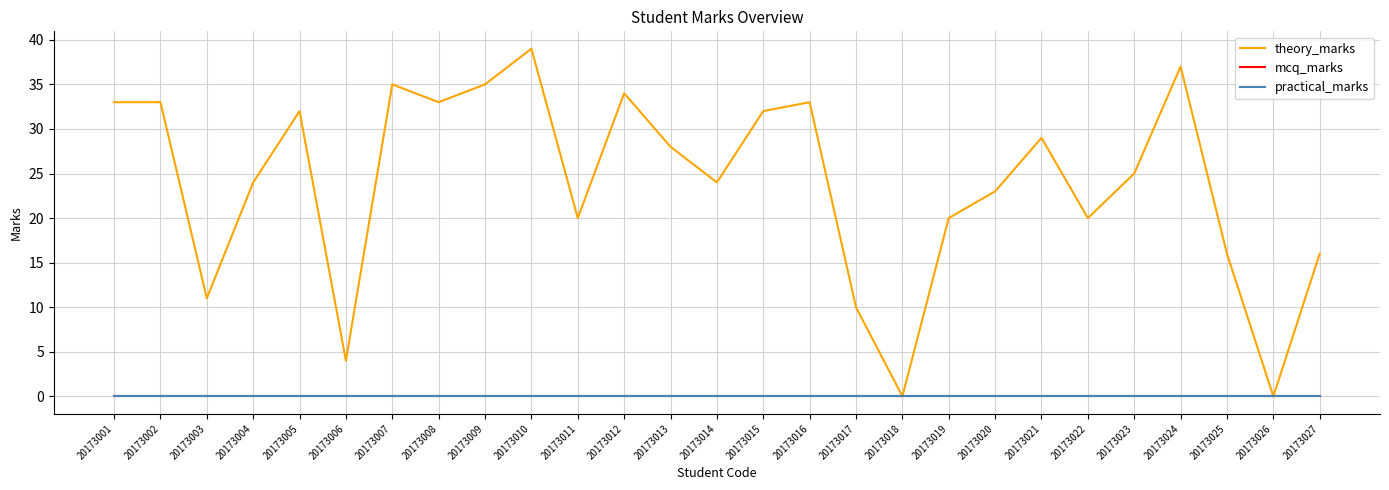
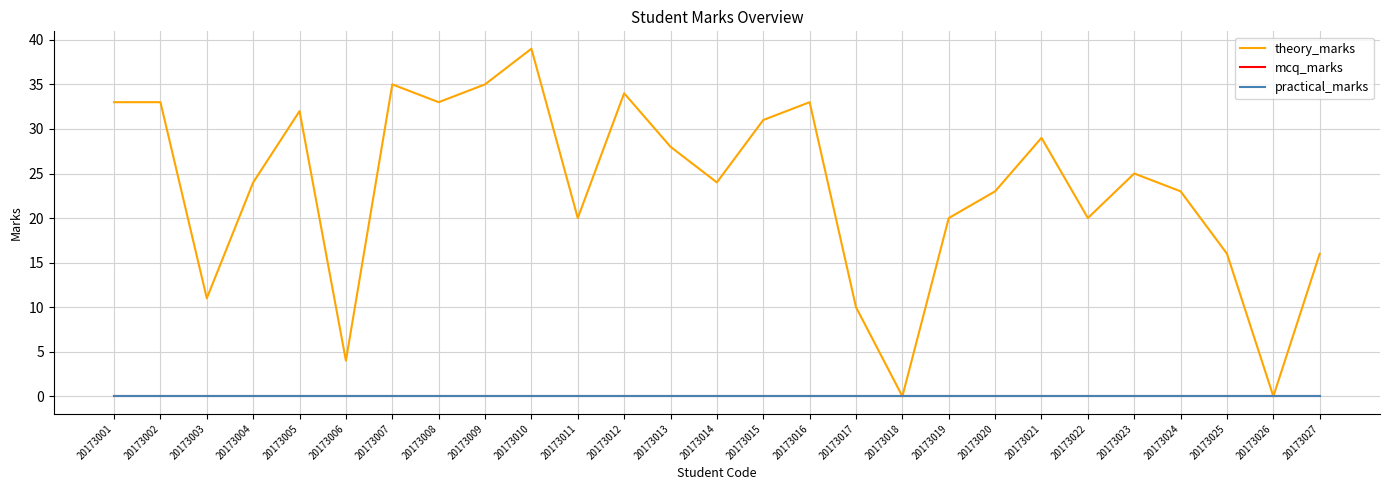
theory_marks, 20173015: 32 -> 31
theory_marks, 20173024: 37 -> 23
